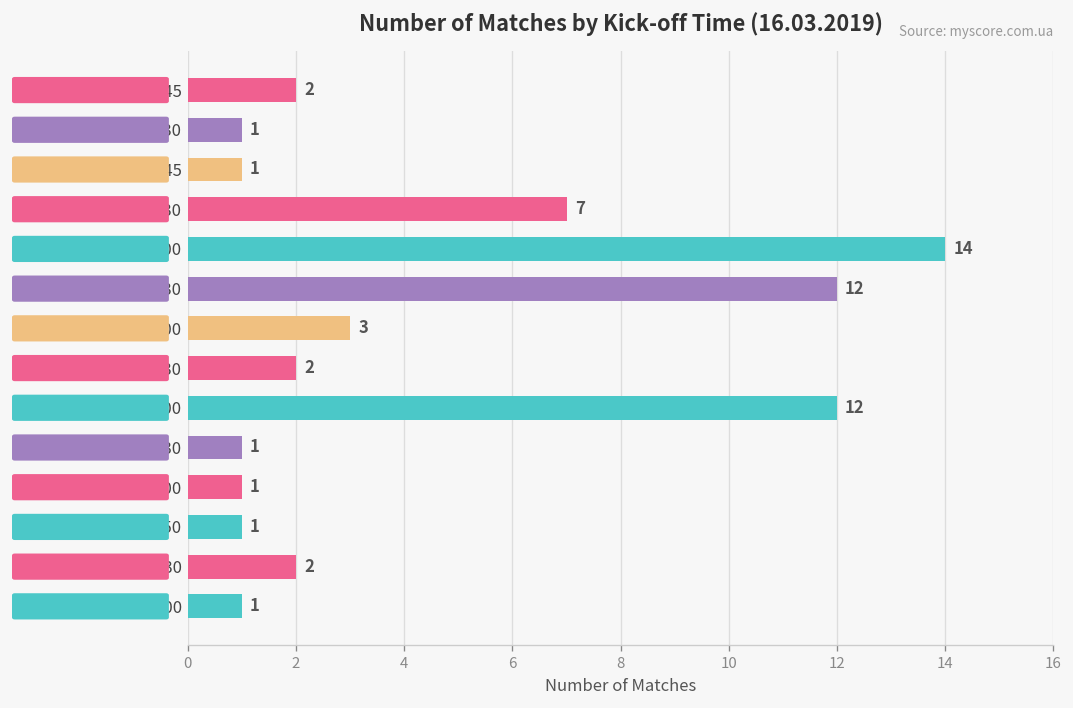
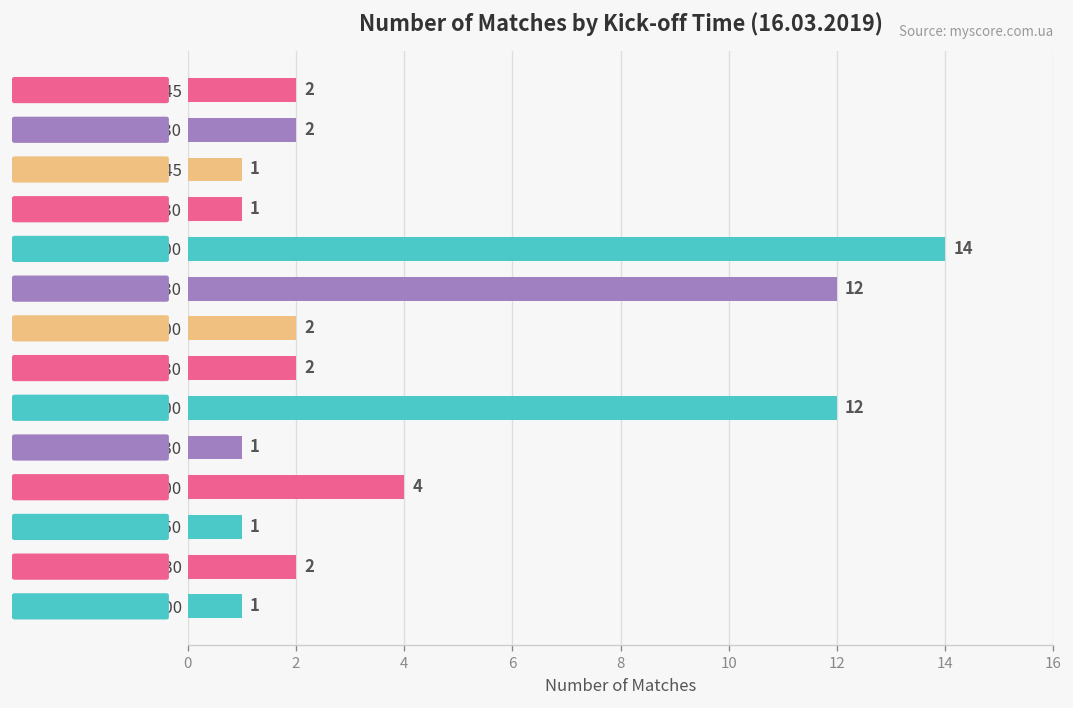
19:30: 1 -> 2
17:30: 7 -> 1
16:00: 3 -> 2
11:00: 1 -> 4
